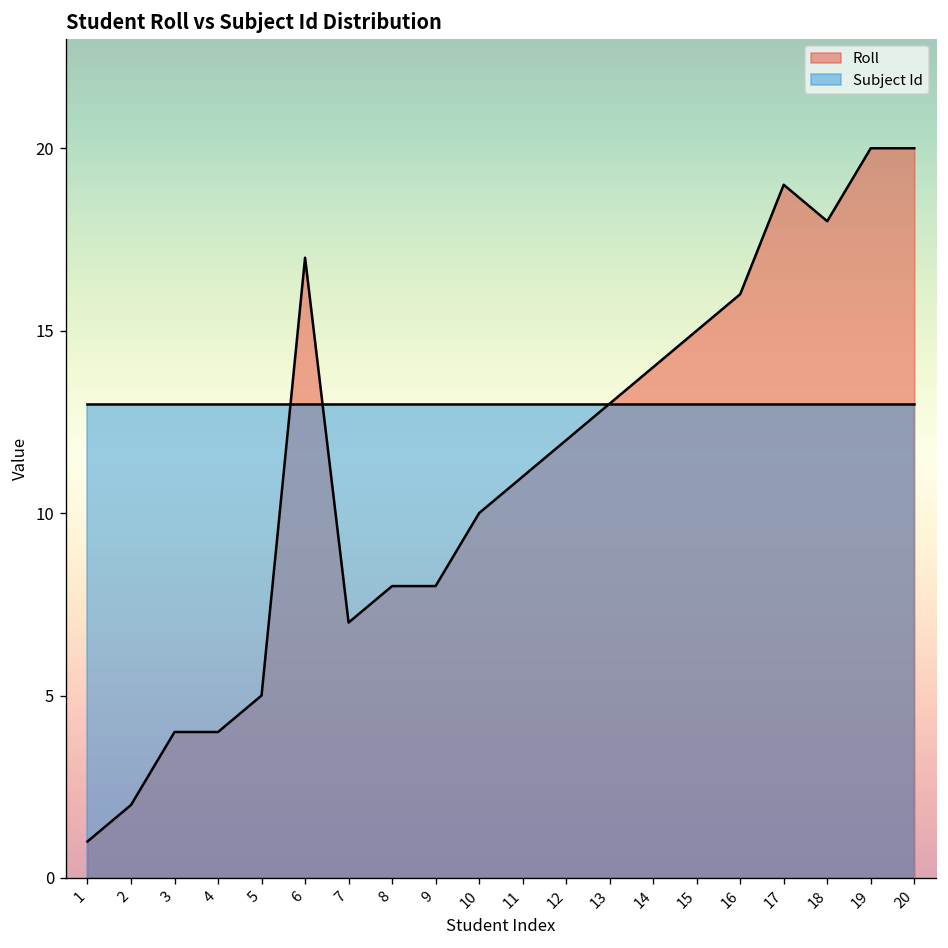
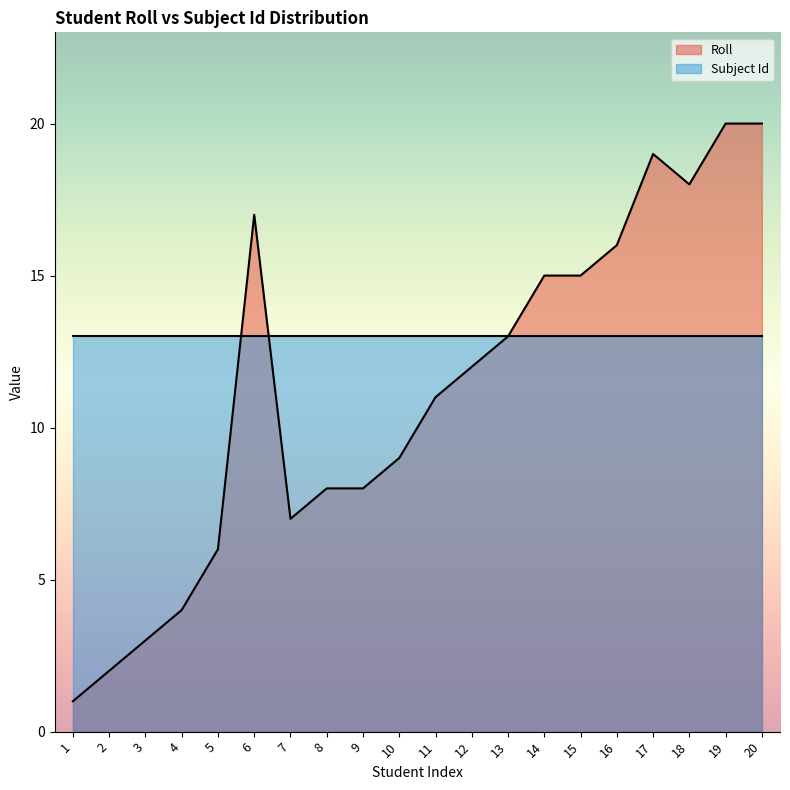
Roll, 3: 4 -> 3
Roll, 5: 5 -> 6
Roll, 10: 10 -> 9
Roll, 14: 14 -> 15
